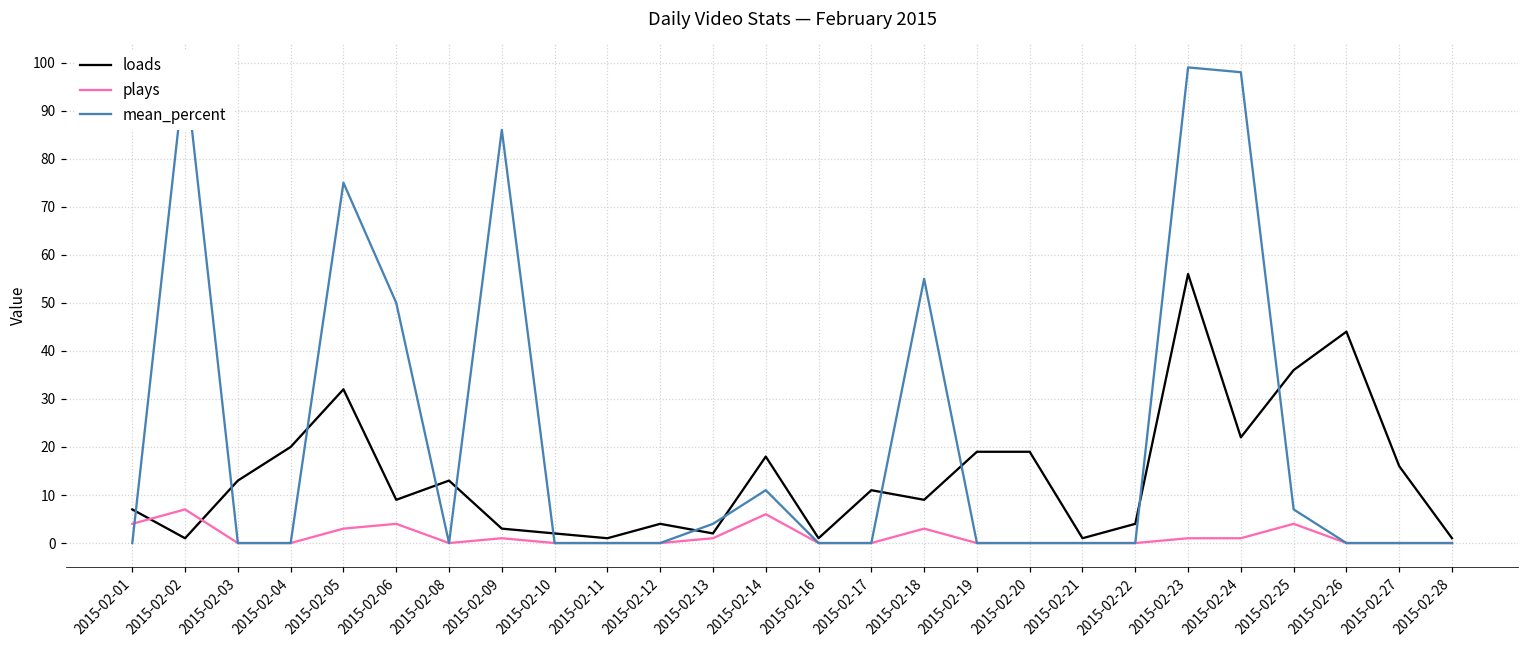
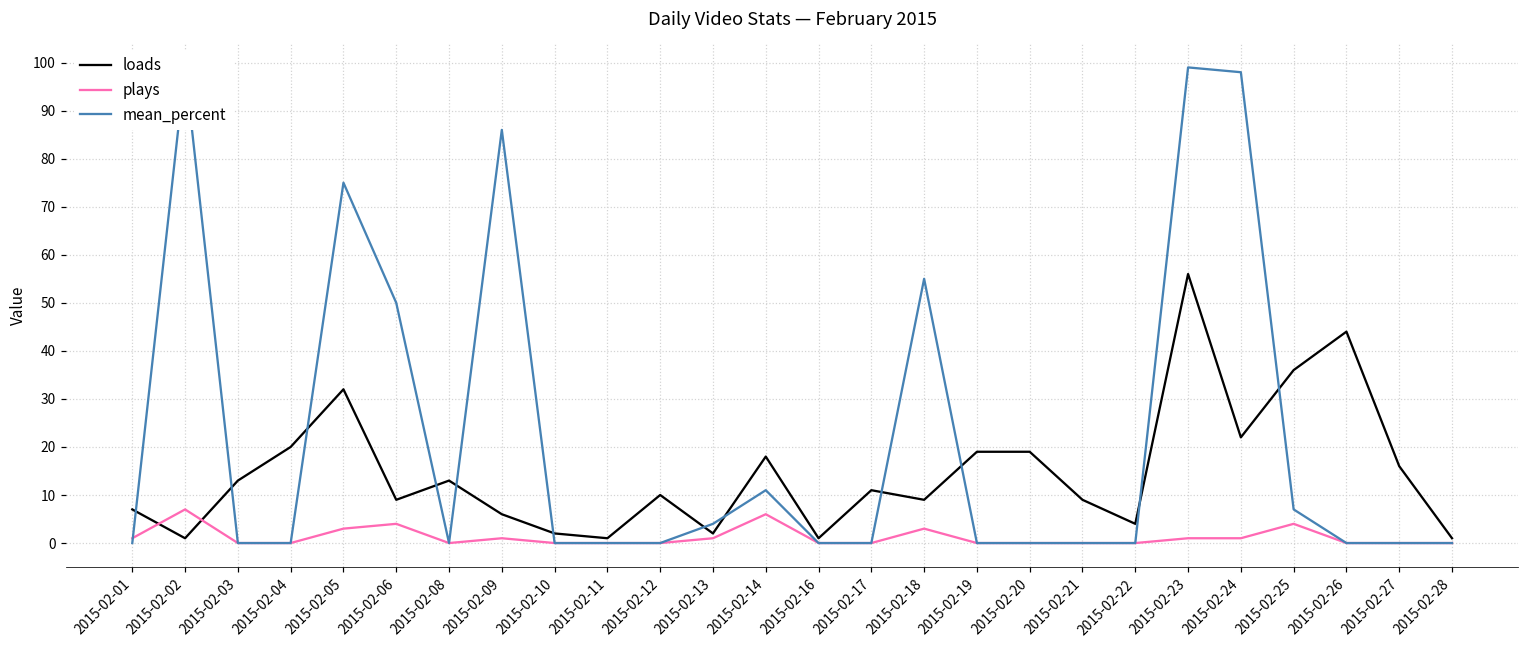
plays, 2015-02-01: 4 -> 1
loads, 2015-02-09: 3 -> 6
loads, 2015-02-12: 4 -> 10
loads, 2015-02-21: 1 -> 9
